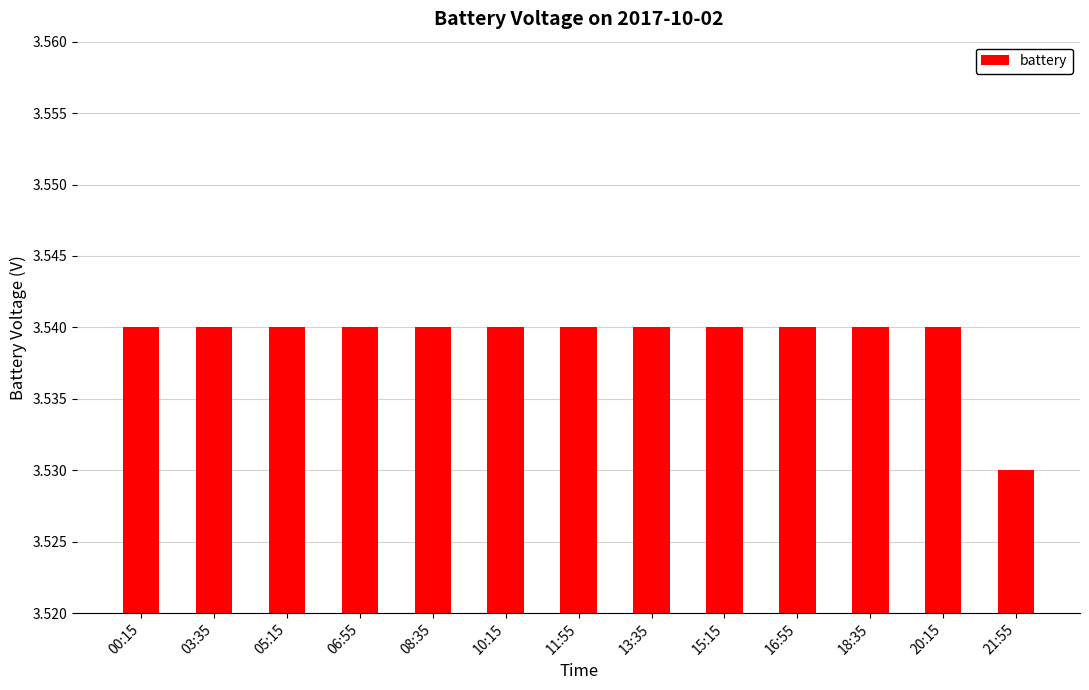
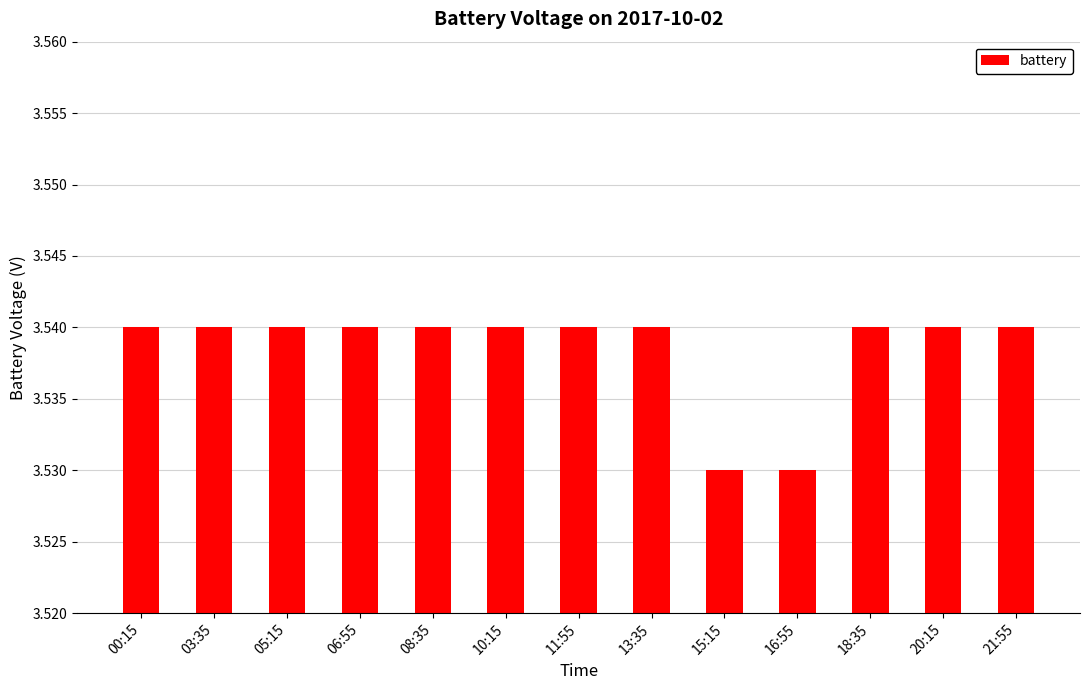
15:15: 3.54 -> 3.53
16:55: 3.54 -> 3.53
21:55: 3.53 -> 3.54
